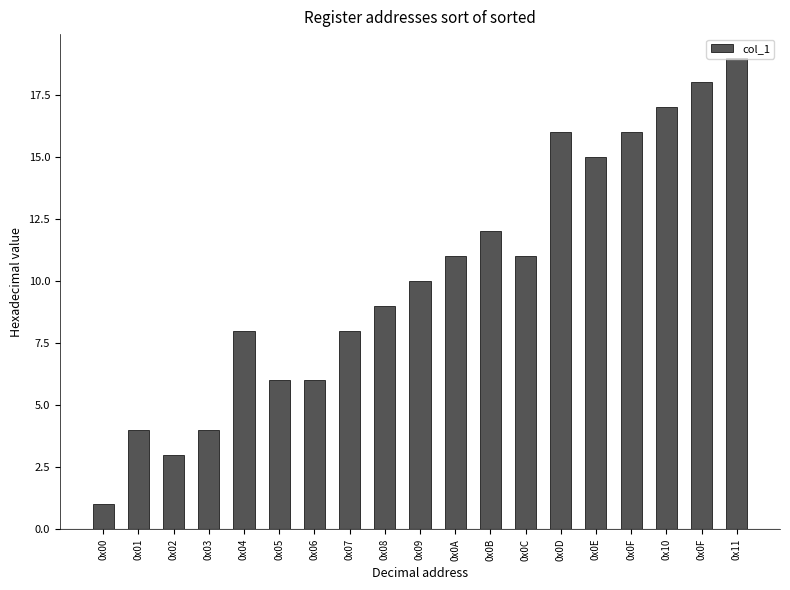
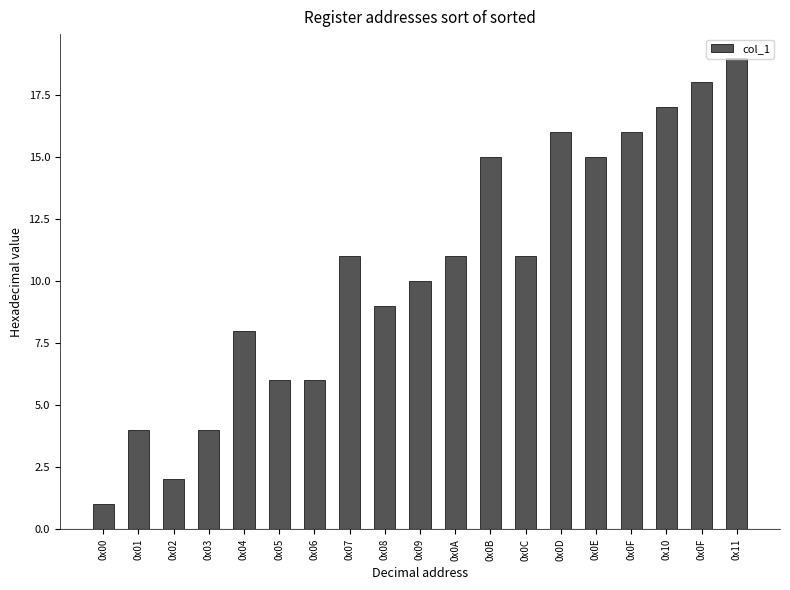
0x02: 3 -> 2
0x07: 8 -> 11
0x0B: 12 -> 15
